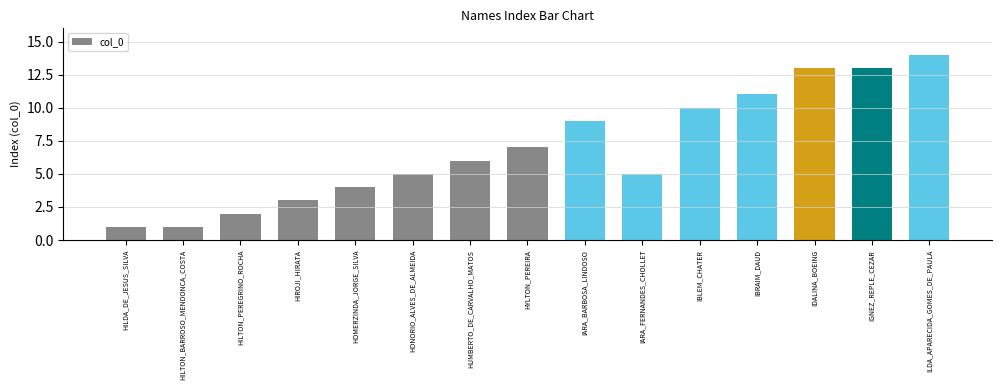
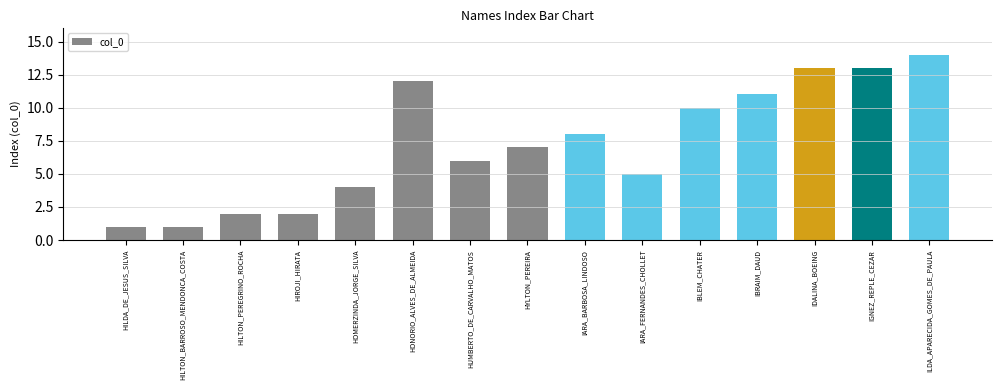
HIROJI_HIRATA: 3 -> 2
HONORIO_ALVES_DE_ALMEIDA: 5 -> 12
IARA_BARBOSA_LINDOSO: 9 -> 8
